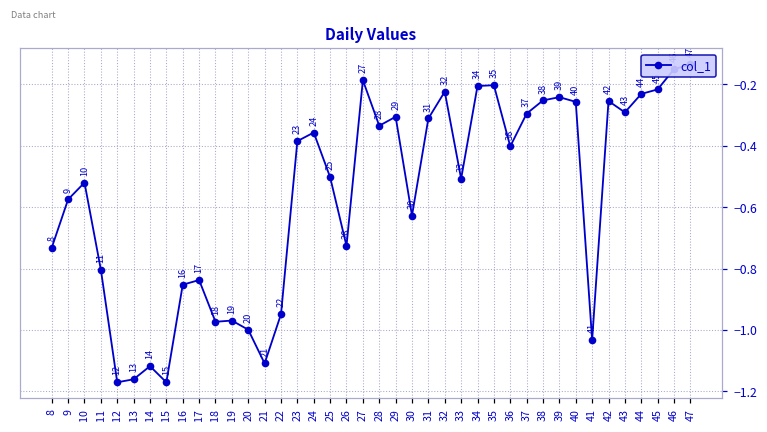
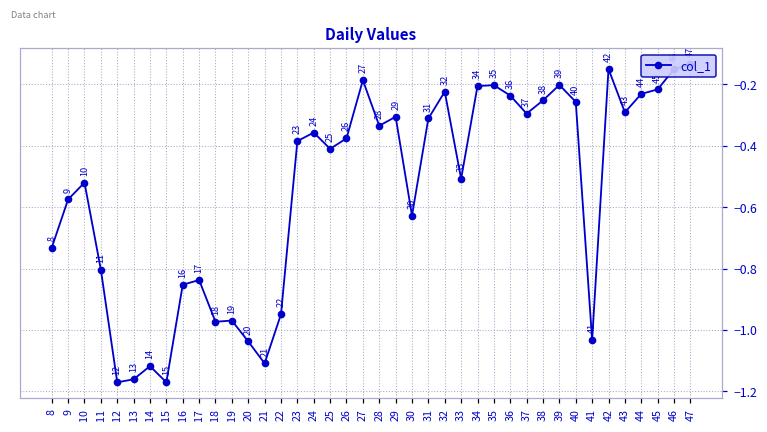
20: -1.00 -> -1.04
25: -0.50 -> -0.41
26: -0.73 -> -0.38
36: -0.40 -> -0.24
39: -0.24 -> -0.20
42: -0.25 -> -0.15
